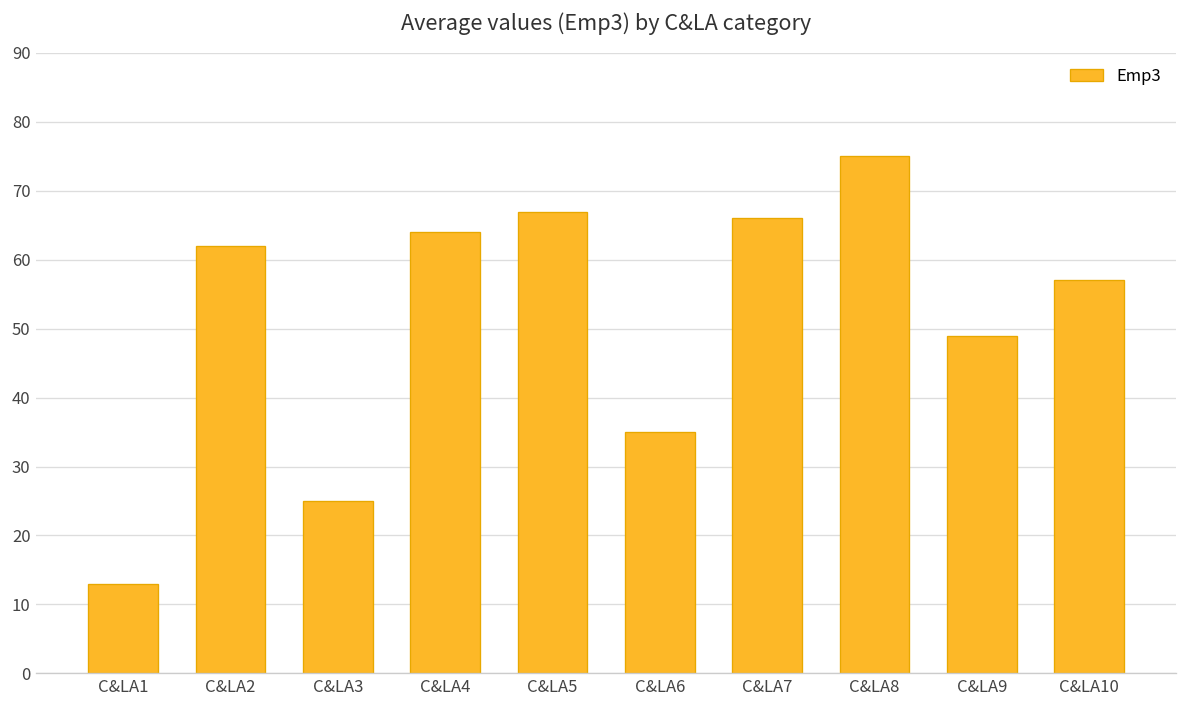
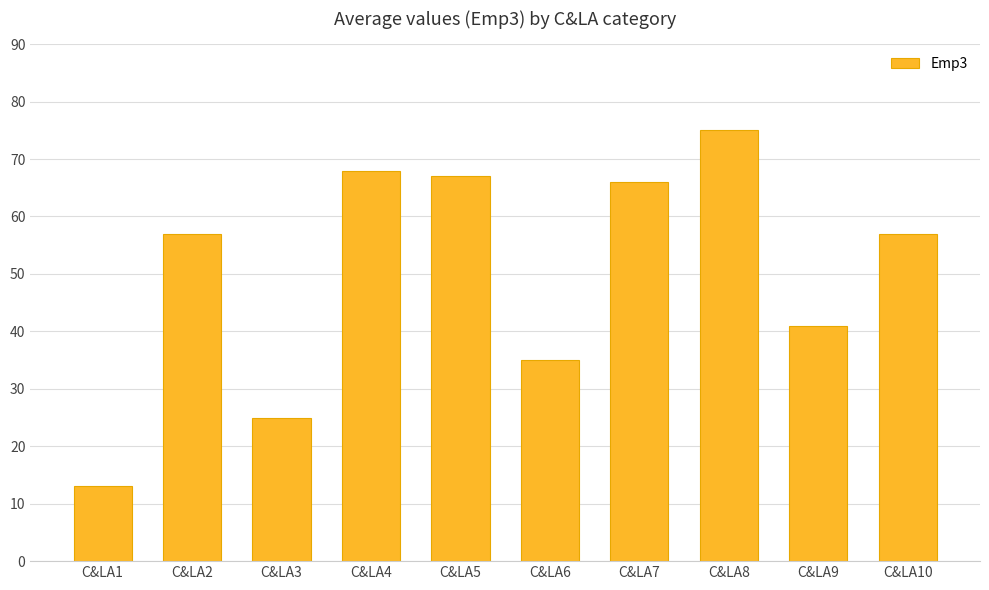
C&LA2: 62 -> 57
C&LA4: 64 -> 68
C&LA9: 49 -> 41
